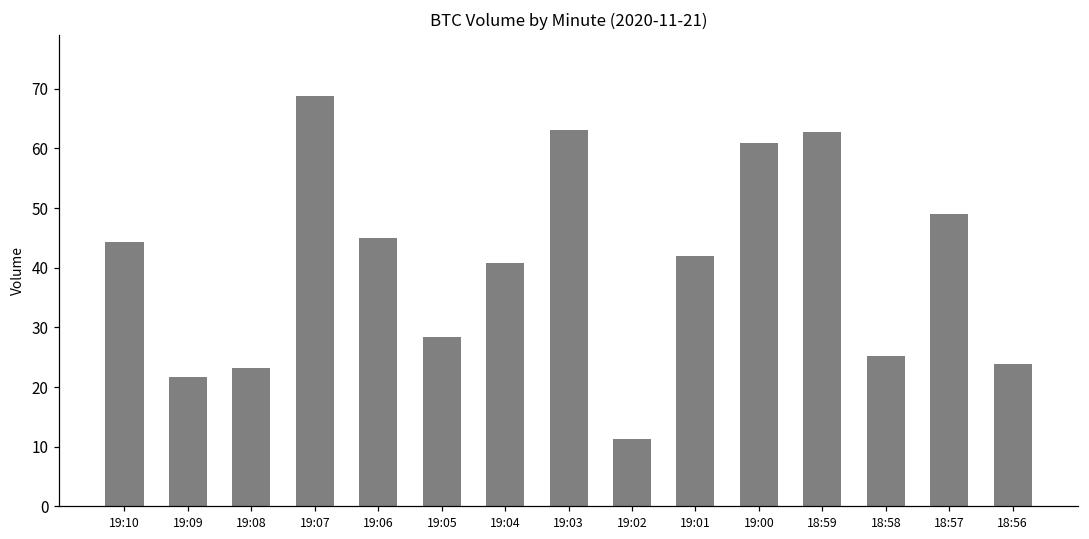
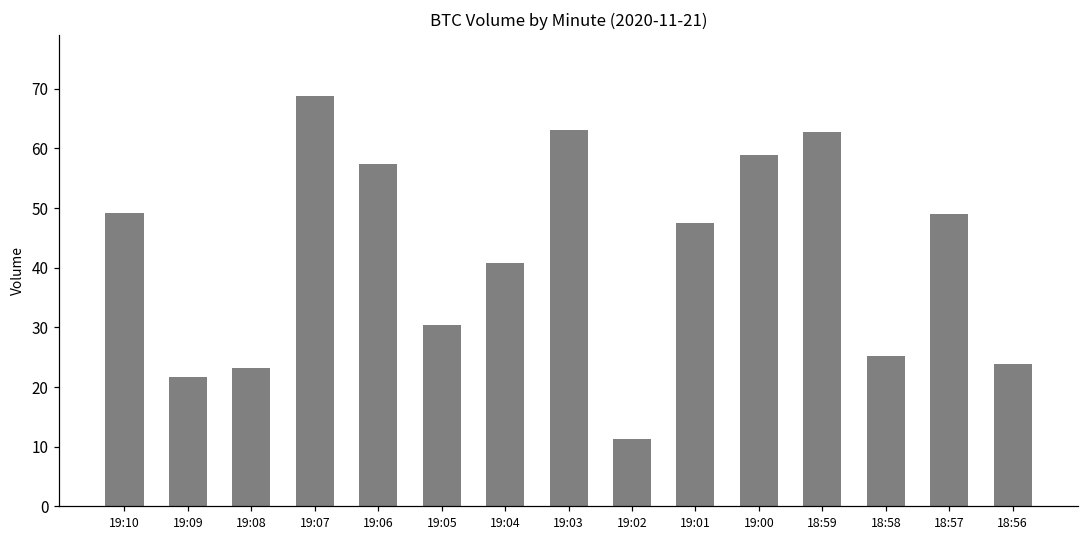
19:10: 44 -> 49
19:06: 45 -> 57
19:05: 28 -> 30
19:01: 42 -> 47
19:00: 61 -> 59
